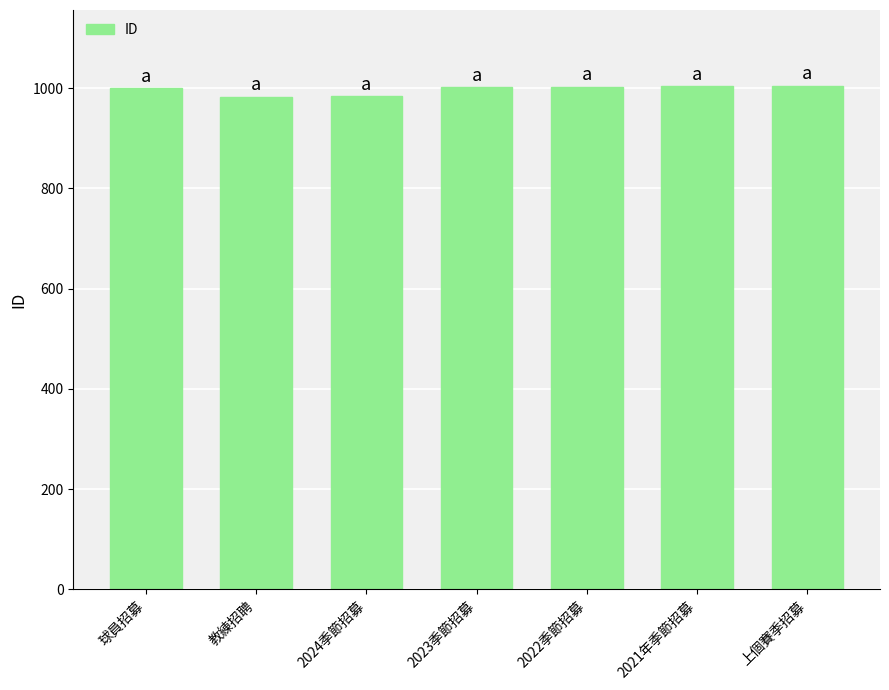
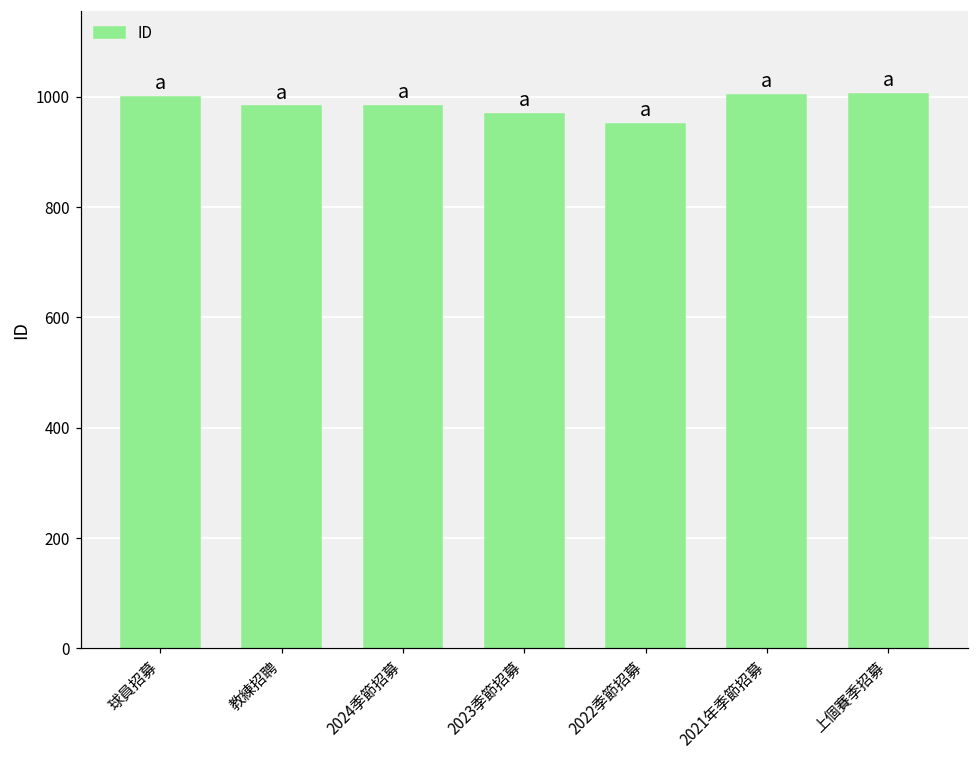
2023季節招募: 1000 -> 970
2022季節招募: 1000 -> 950
